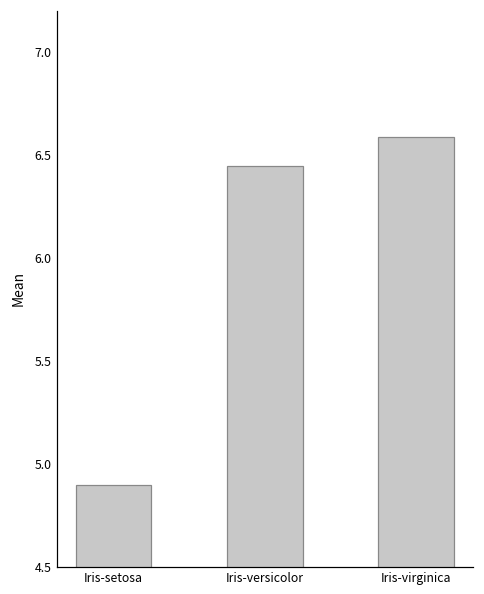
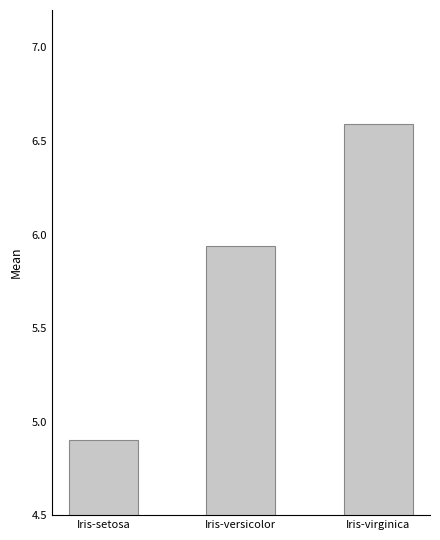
Iris-versicolor: 6.45 -> 5.94
